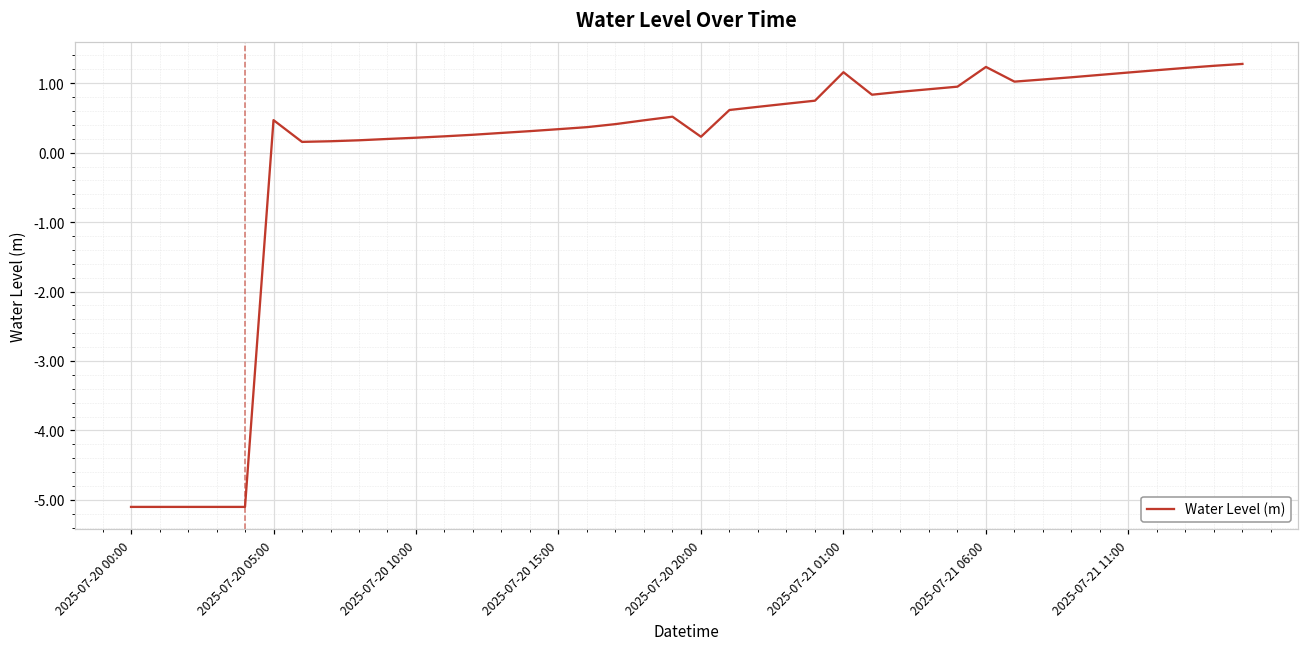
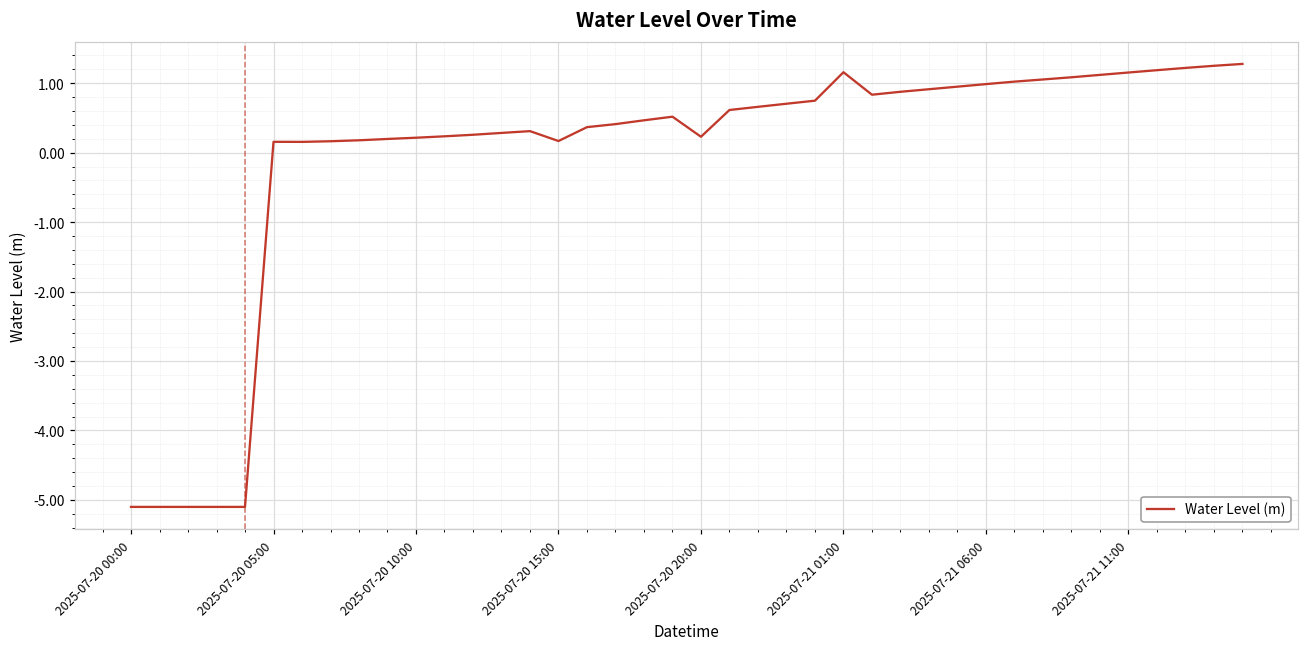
2025-07-20 05:00: 0.5 -> 0.2
2025-07-20 15:00: 0.3 -> 0.2
2025-07-21 06:00: 1.2 -> 1.0
